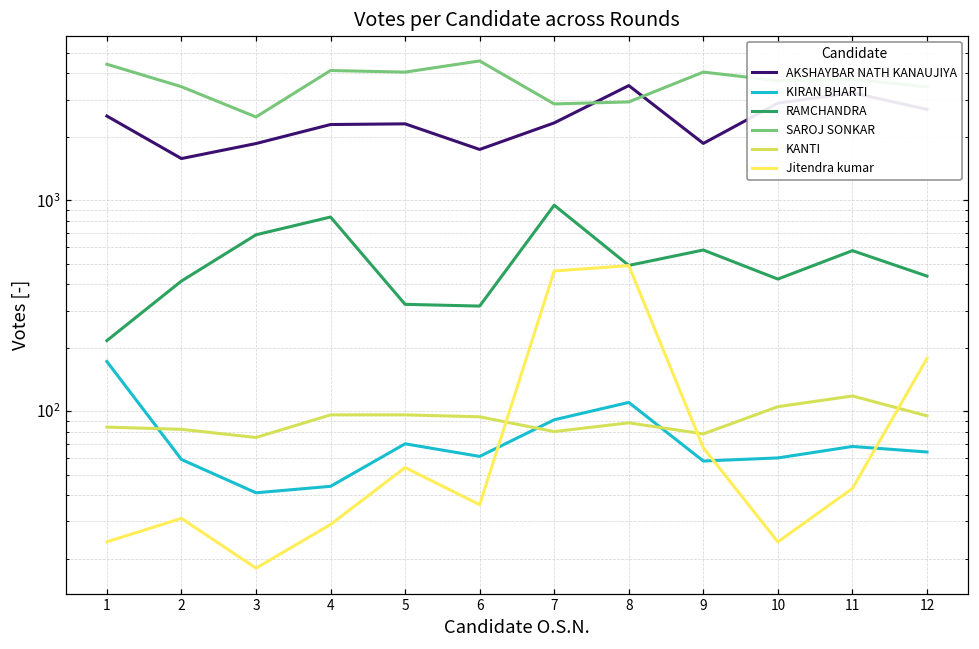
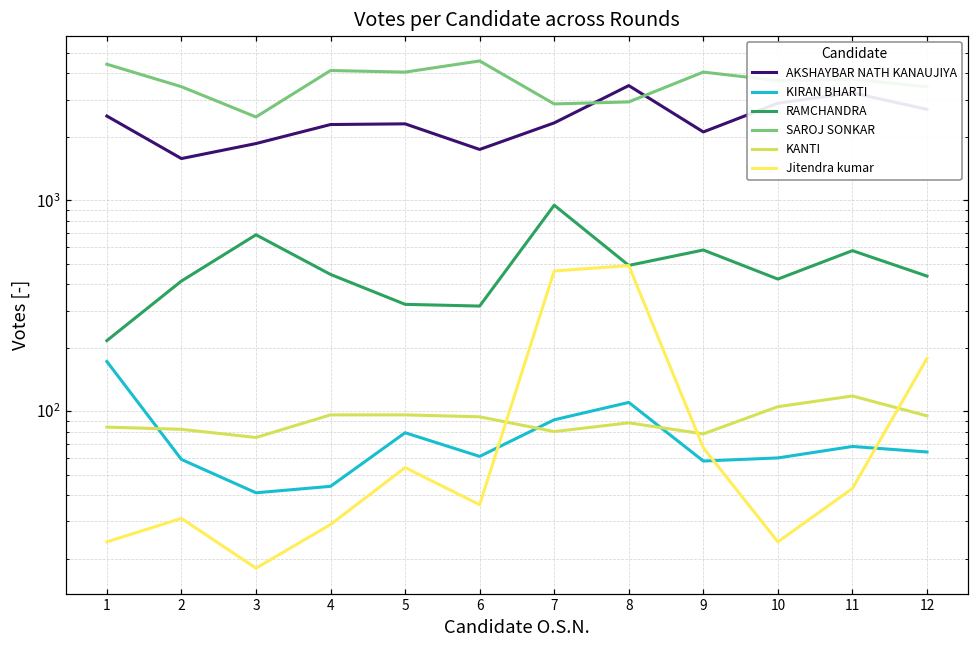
RAMCHANDRA, 4: 800 -> 450
KIRAN BHARTI, 5: 70 -> 79
AKSHAYBAR NATH KANAUJIYA, 9: 1900 -> 2100
